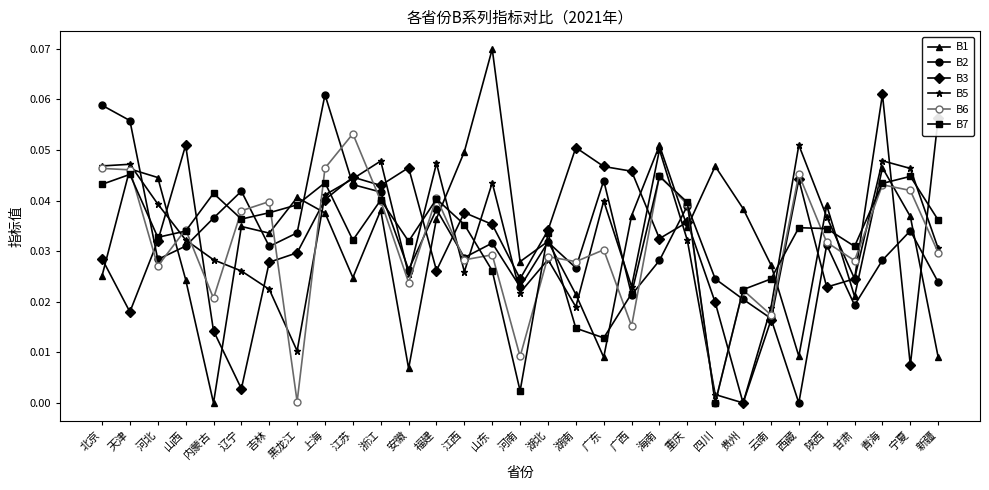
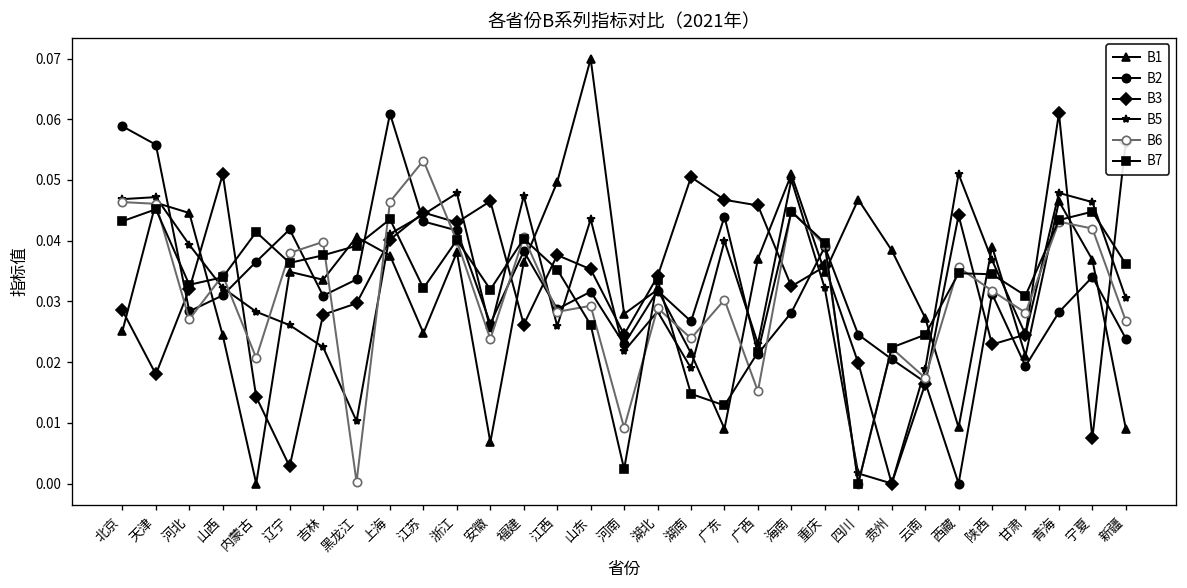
B6, 湖南: 0.028 -> 0.024
B6, 西藏: 0.045 -> 0.036
B6, 新疆: 0.030 -> 0.027
